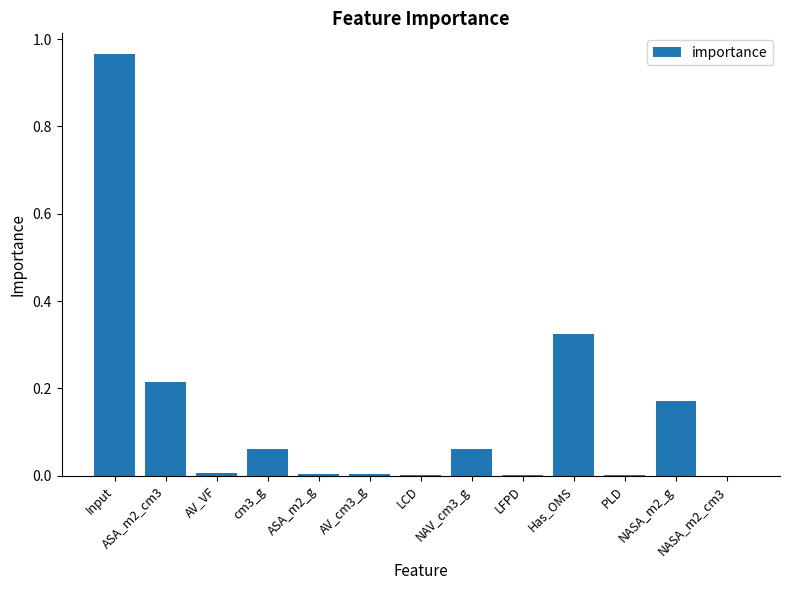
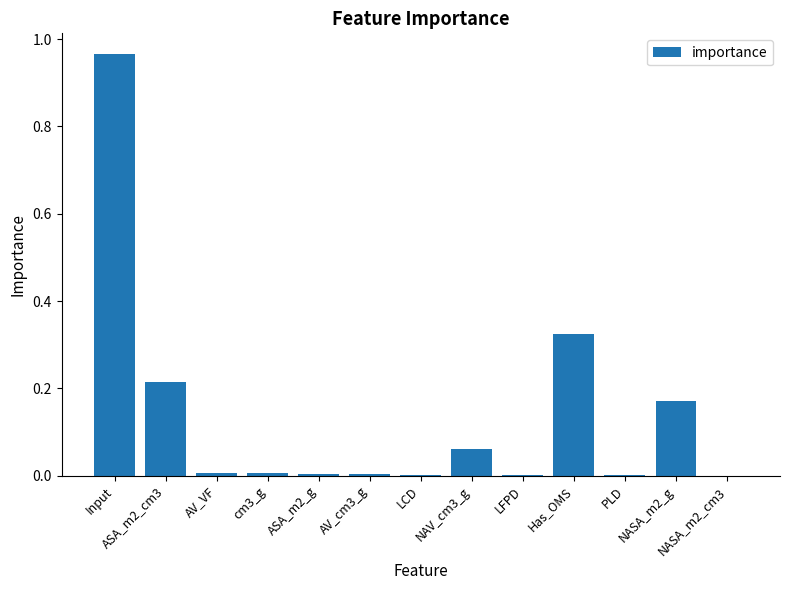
cm3_g: 0.06 -> 0.01
